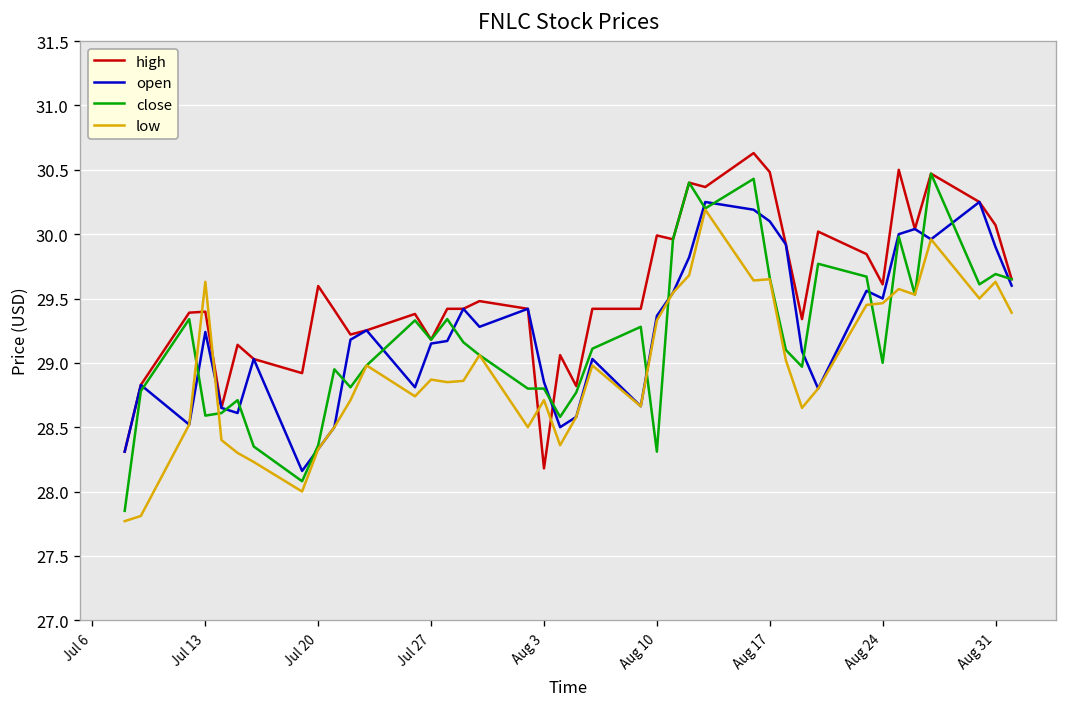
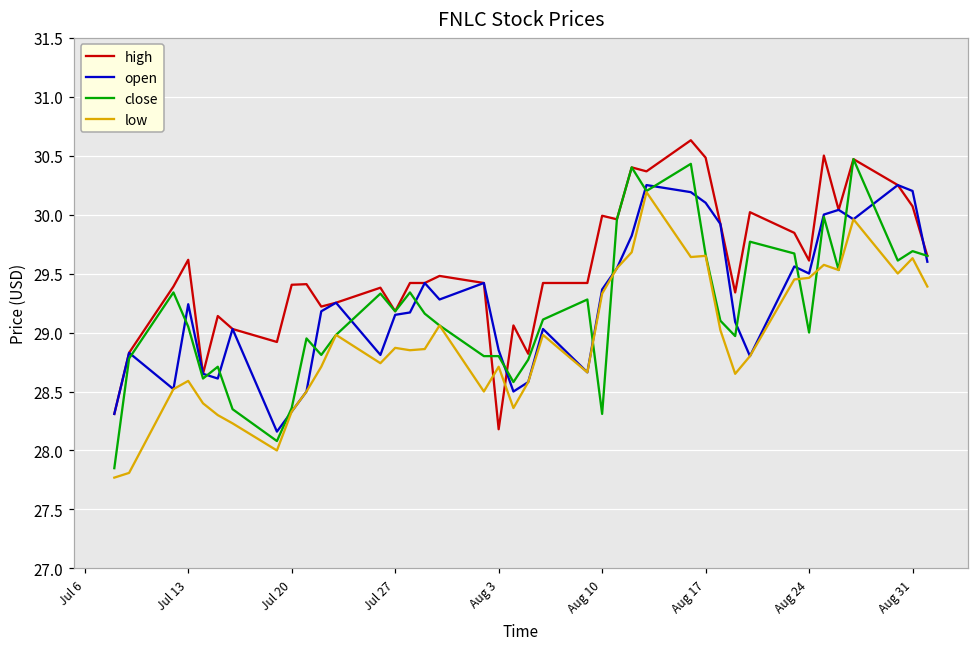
high, Jul 13: 29.40 -> 29.62
close, Jul 13: 28.59 -> 29.05
low, Jul 13: 29.63 -> 28.59
high, Jul 20: 29.60 -> 29.41
open, Aug 31: 29.9 -> 30.2
